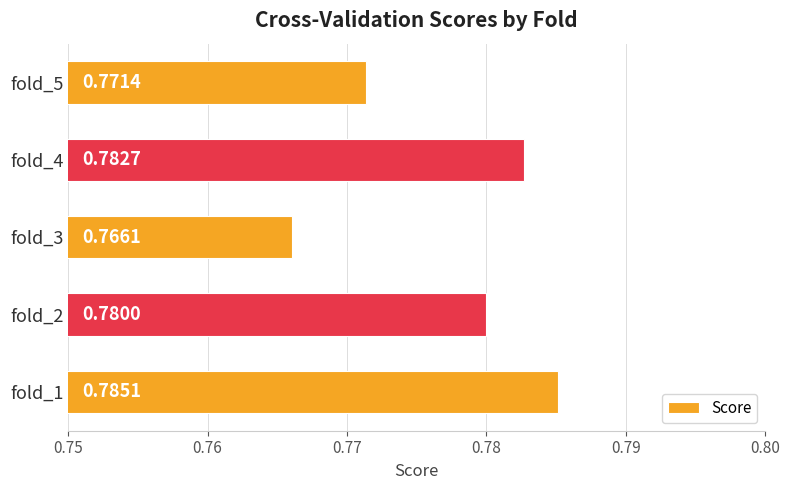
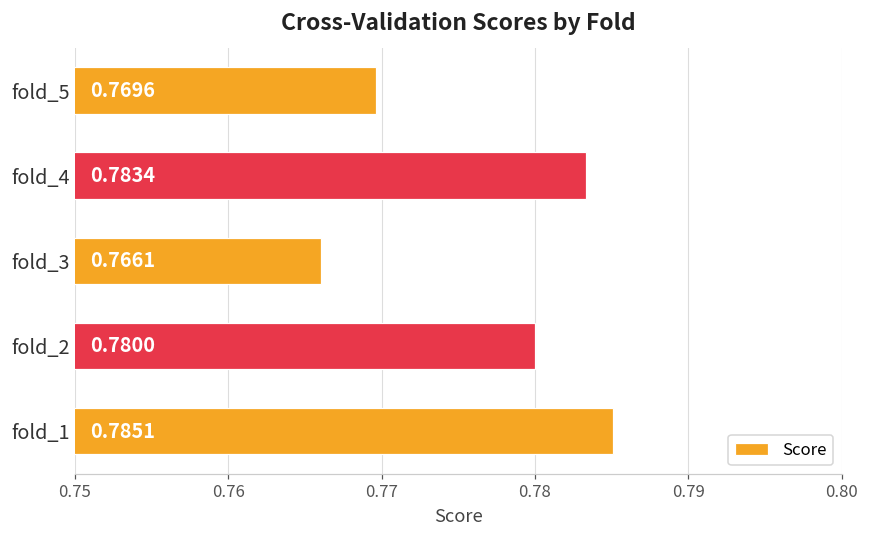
fold_5: 0.7714 -> 0.7696
fold_4: 0.7827 -> 0.7834
